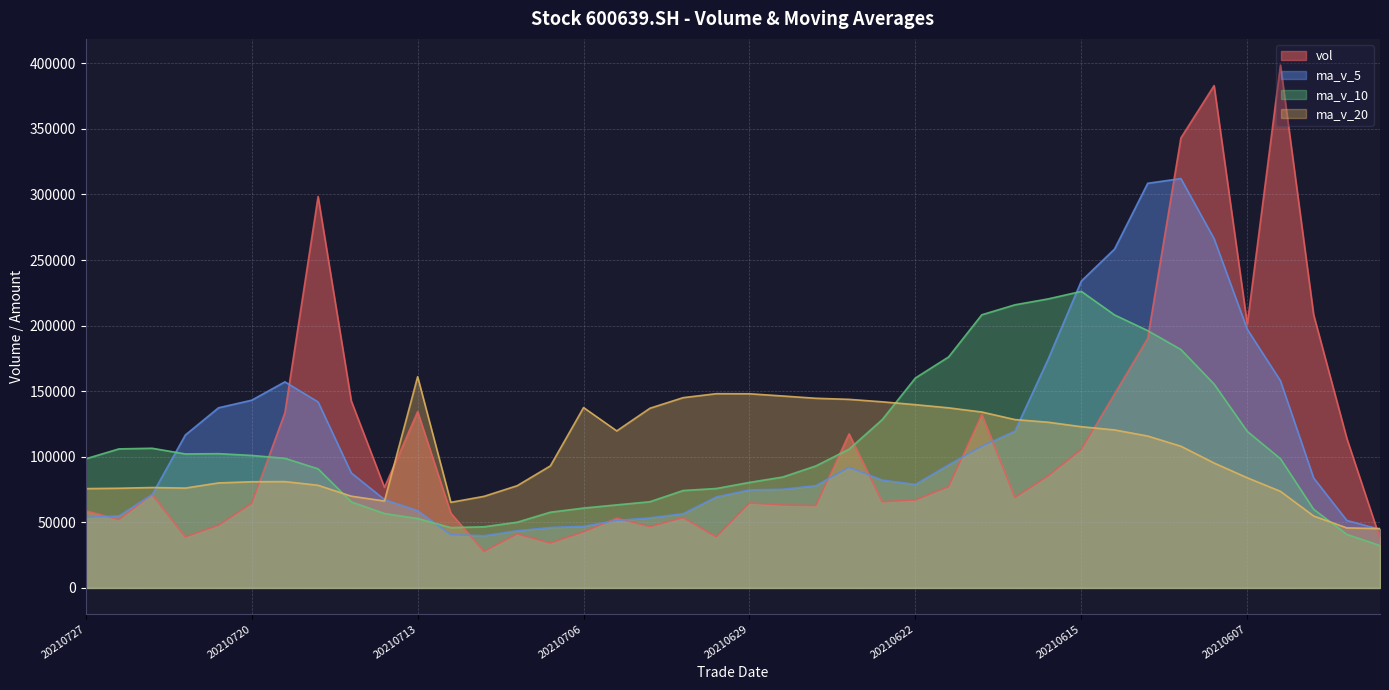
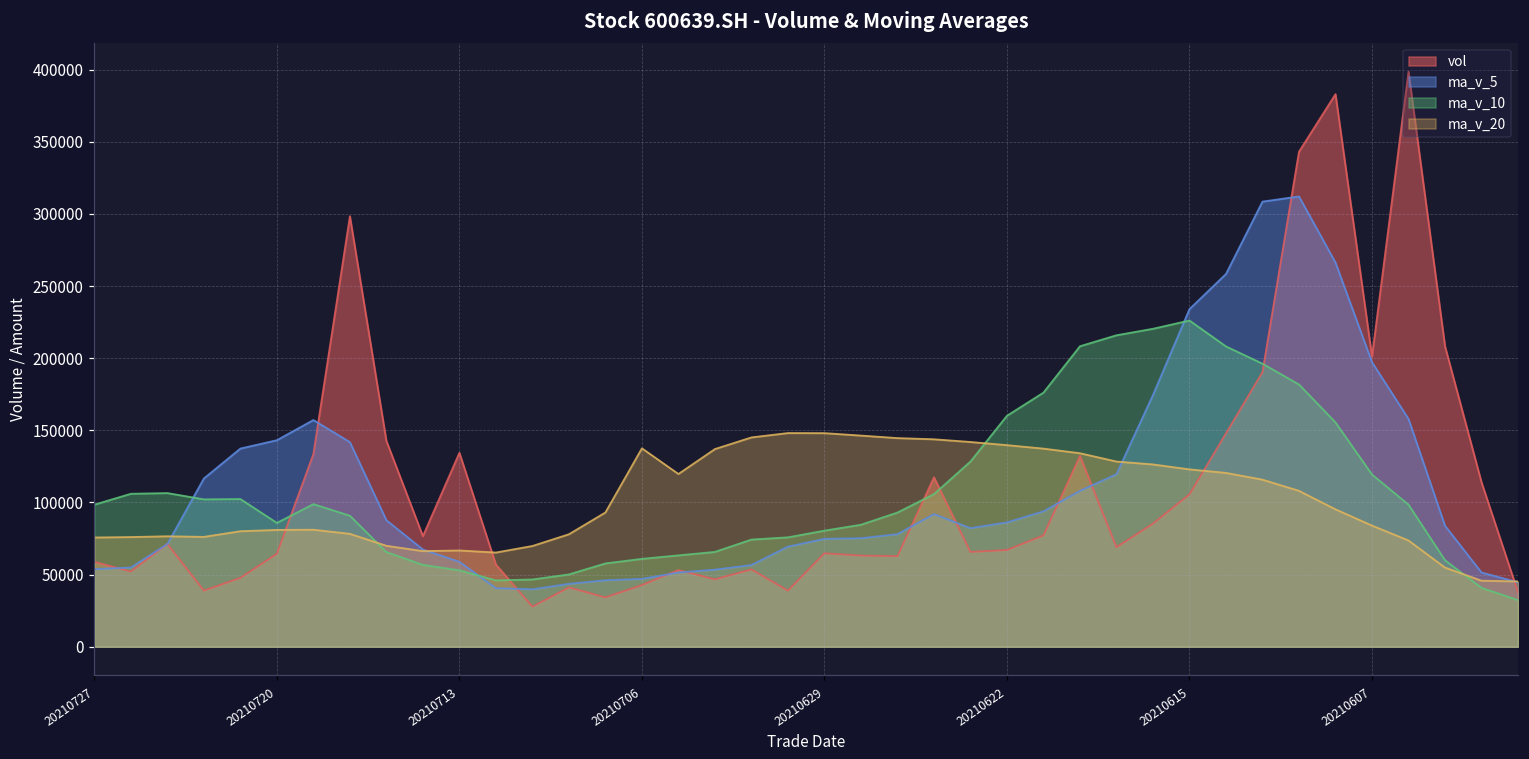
ma_v_10, 20210720: 101000 -> 86000
ma_v_20, 20210713: 161000 -> 67000
ma_v_5, 20210622: 79000 -> 86000
